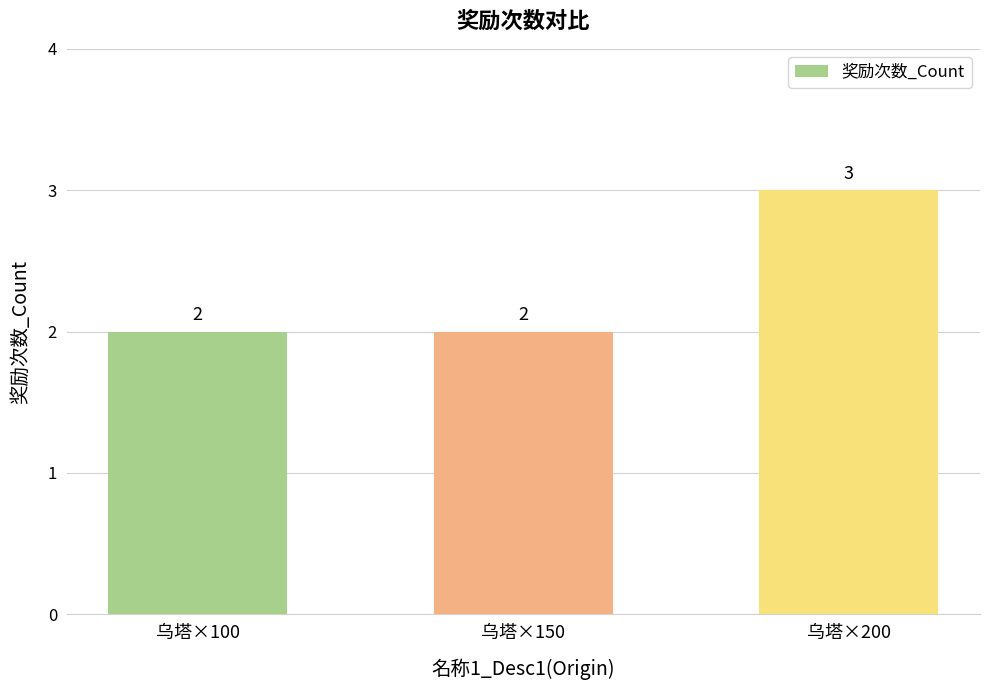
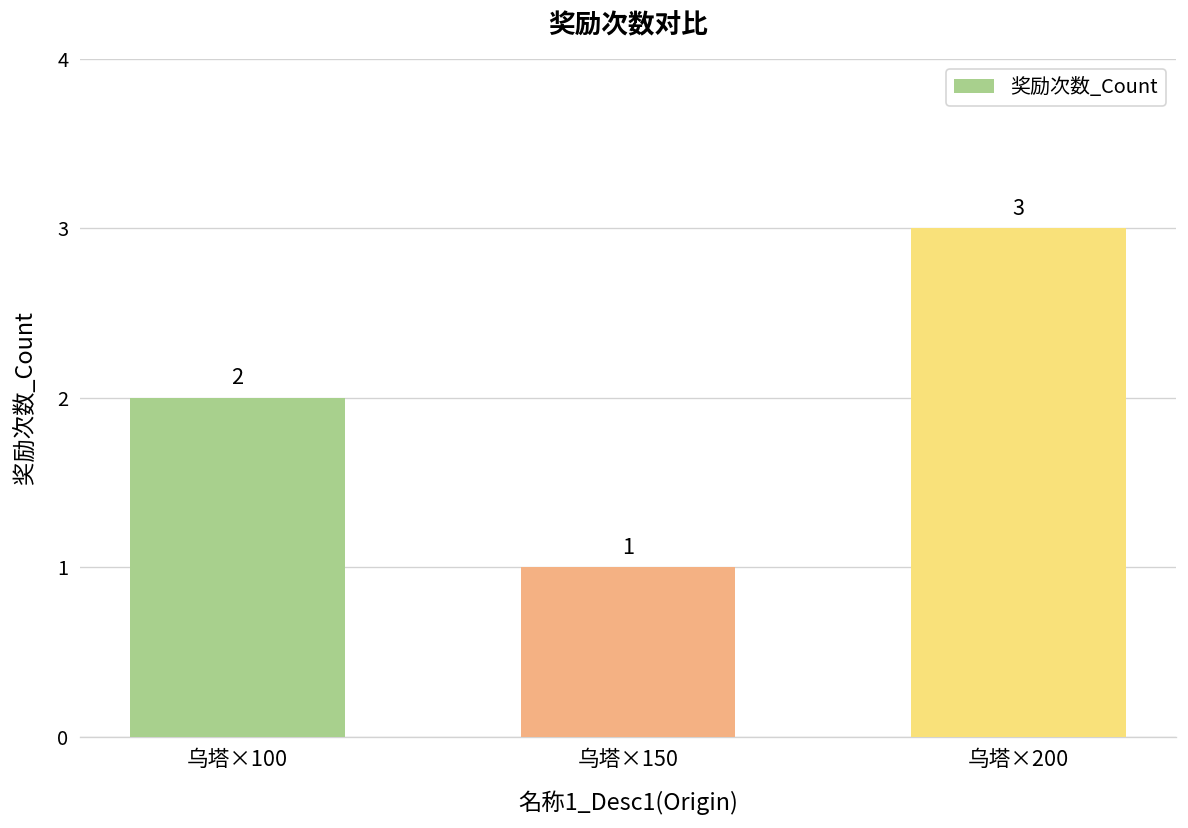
乌塔×150: 2 -> 1
